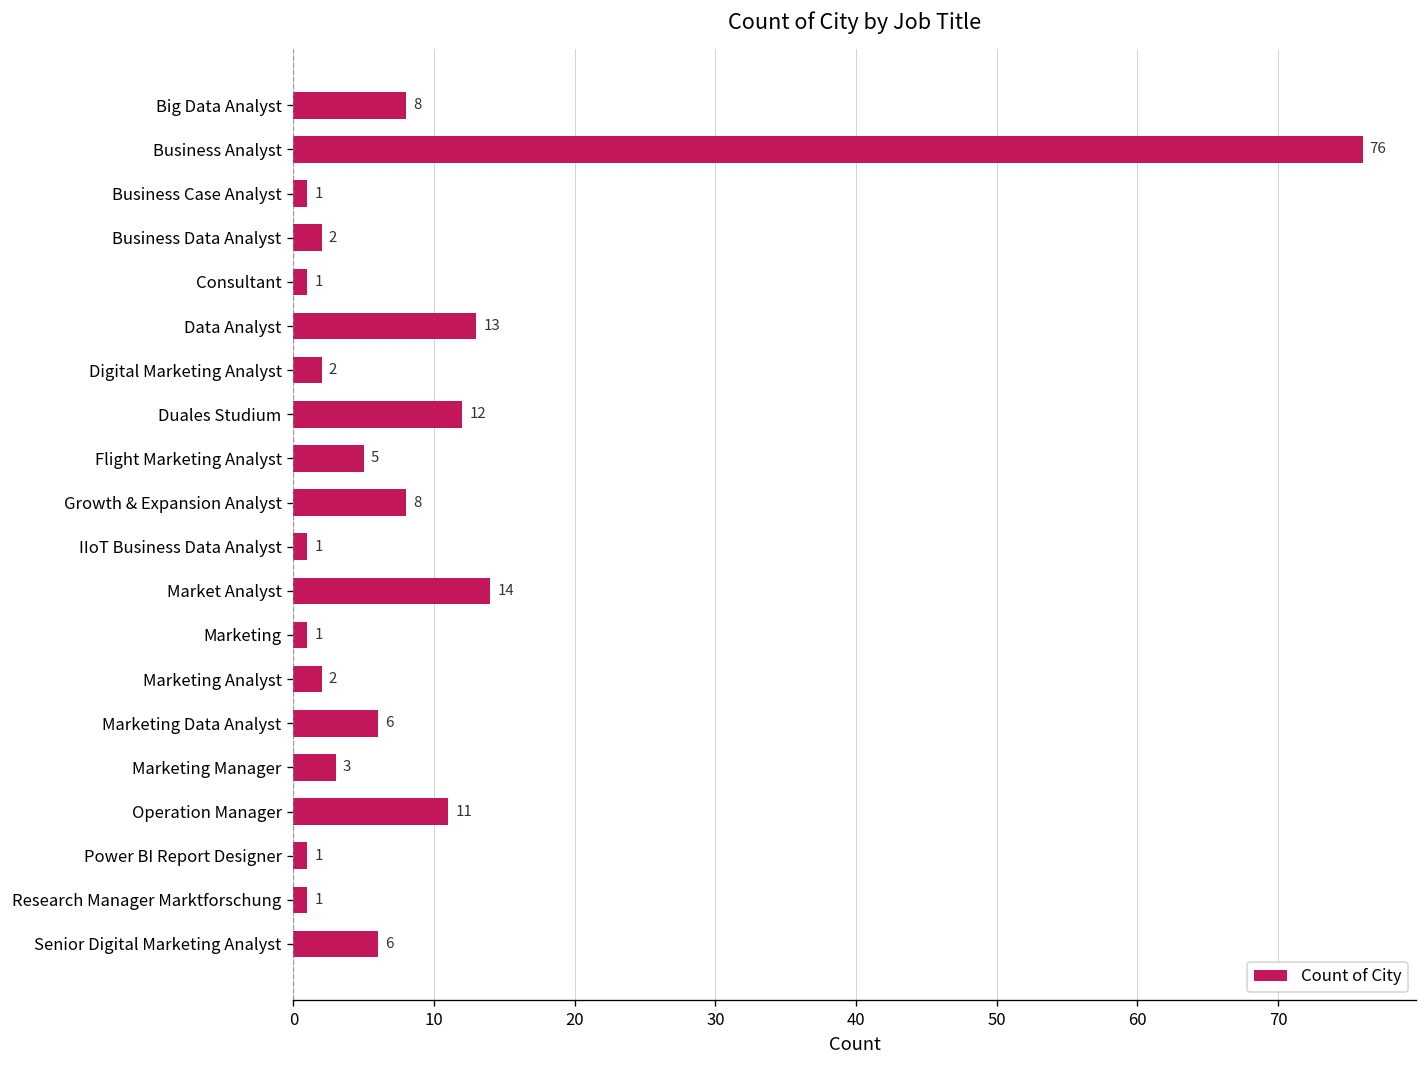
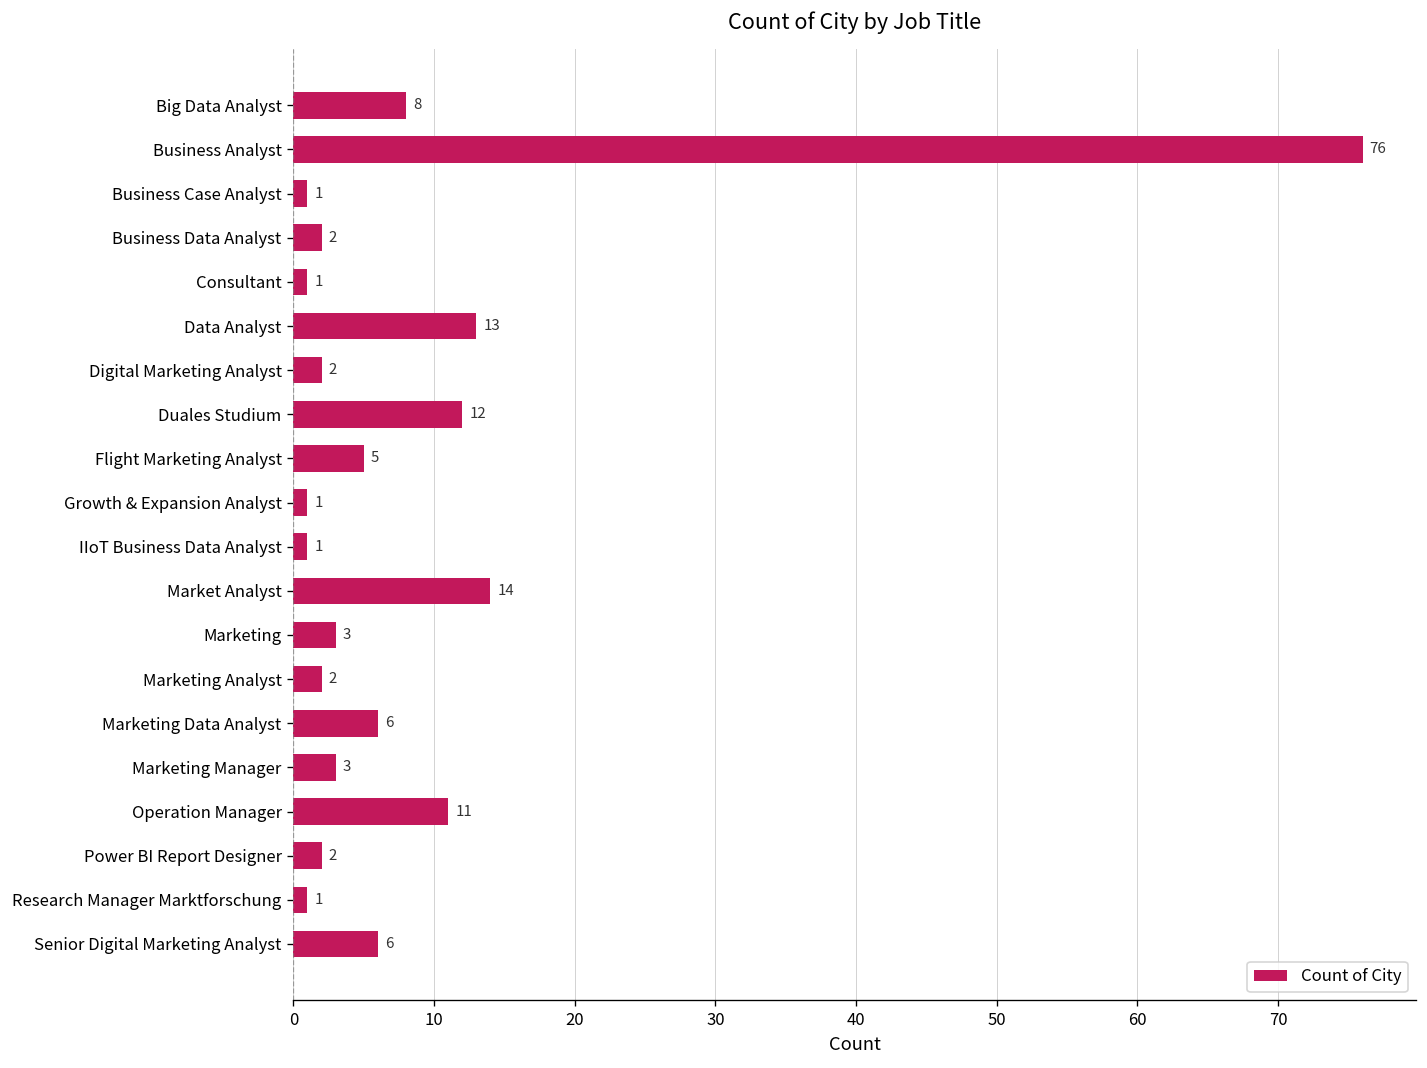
Growth & Expansion Analyst: 8 -> 1
Marketing: 1 -> 3
Power BI Report Designer: 1 -> 2
